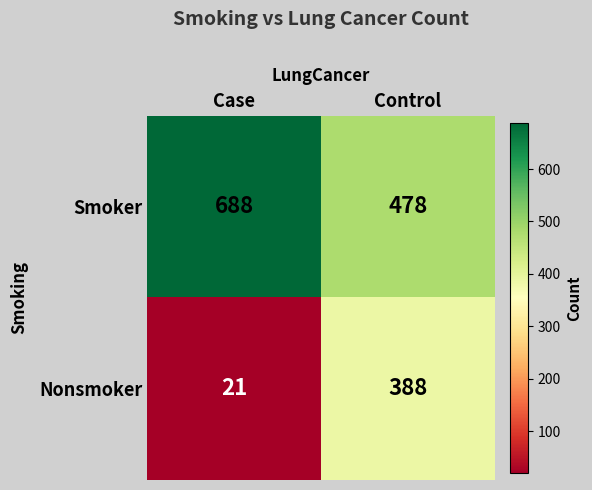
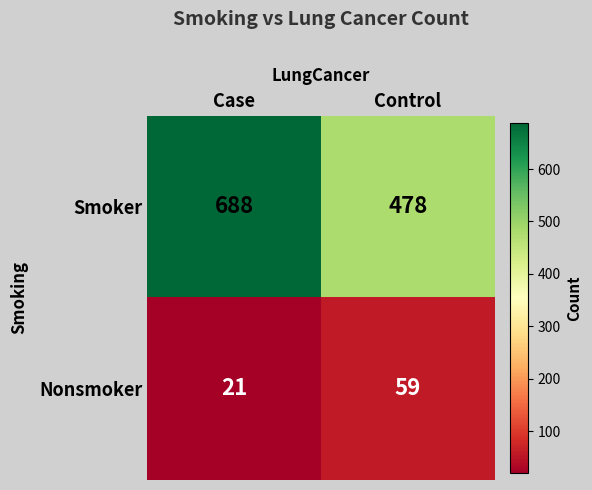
Nonsmoker, Control: 388 -> 59
